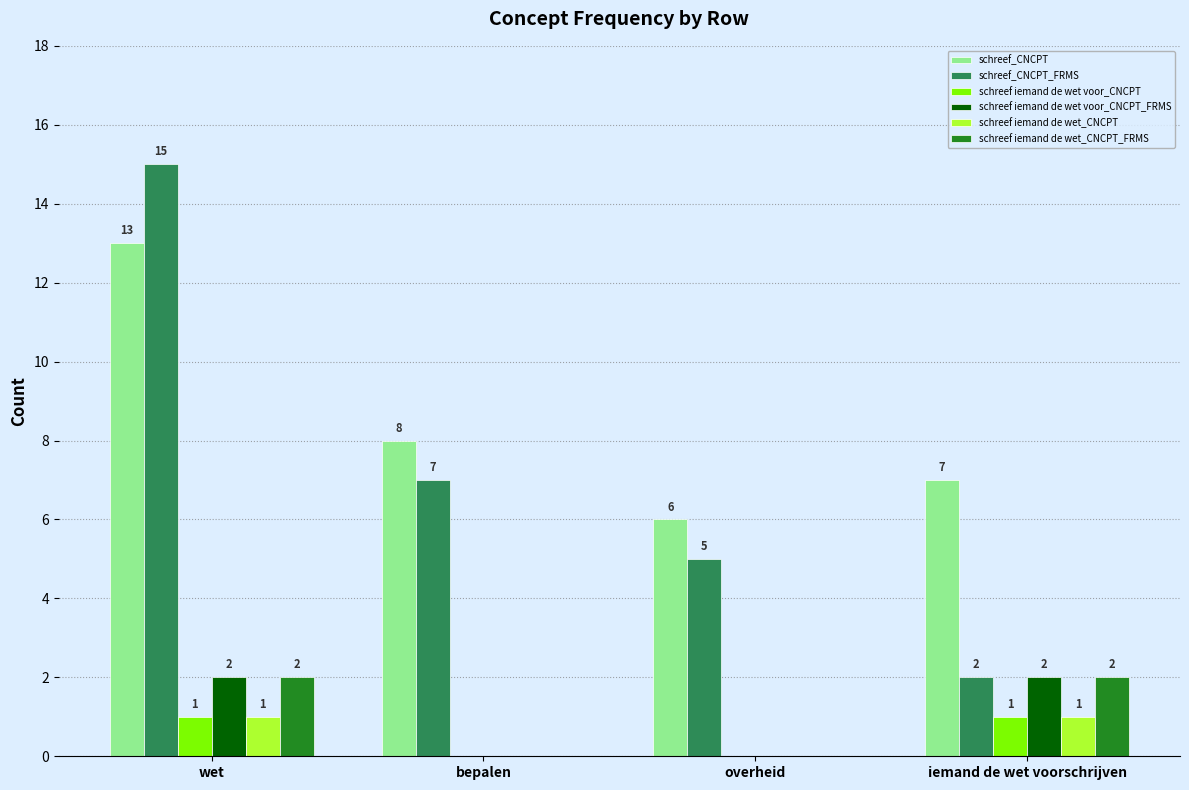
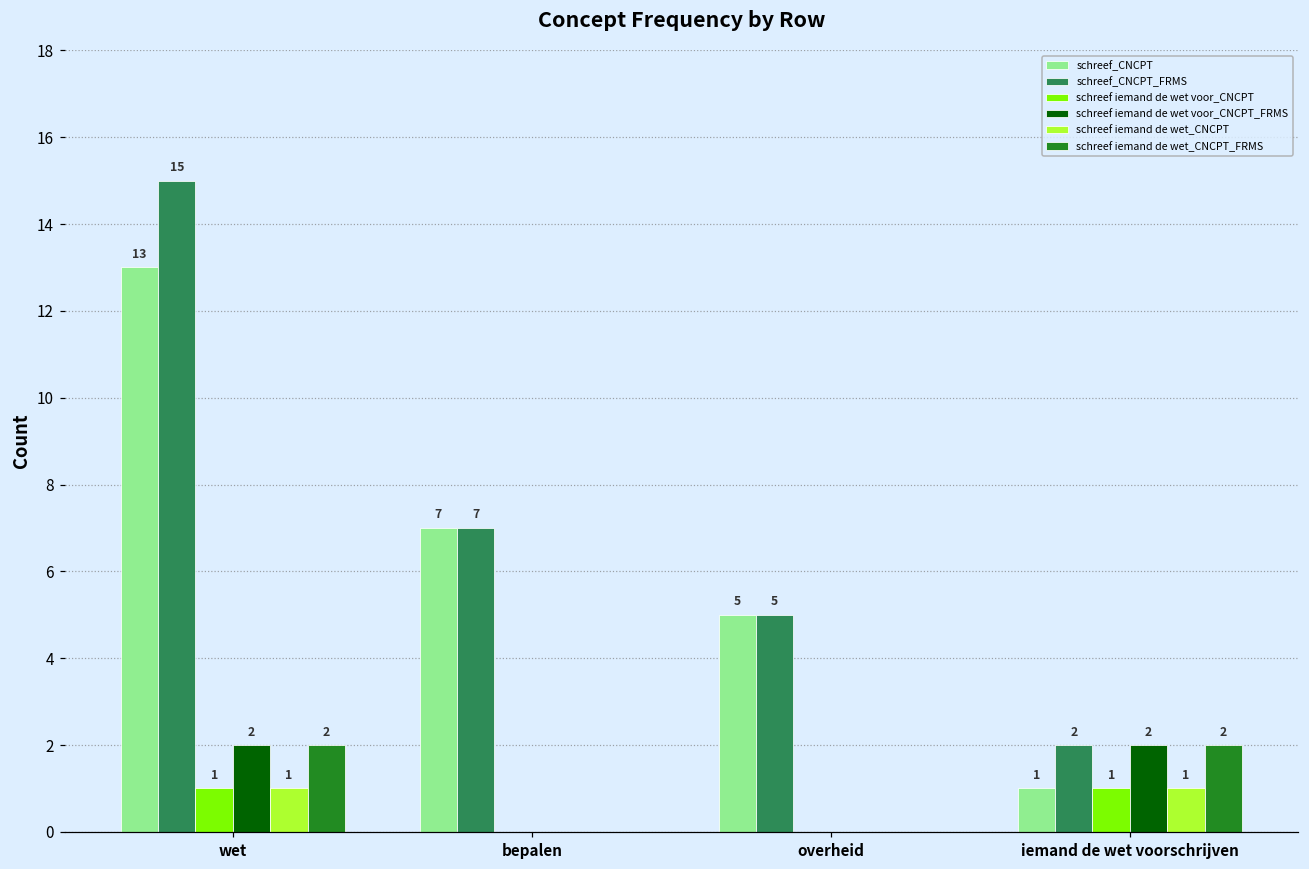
schreef_CNCPT, bepalen: 8 -> 7
schreef_CNCPT, overheid: 6 -> 5
schreef_CNCPT, iemand de wet voorschrijven: 7 -> 1
